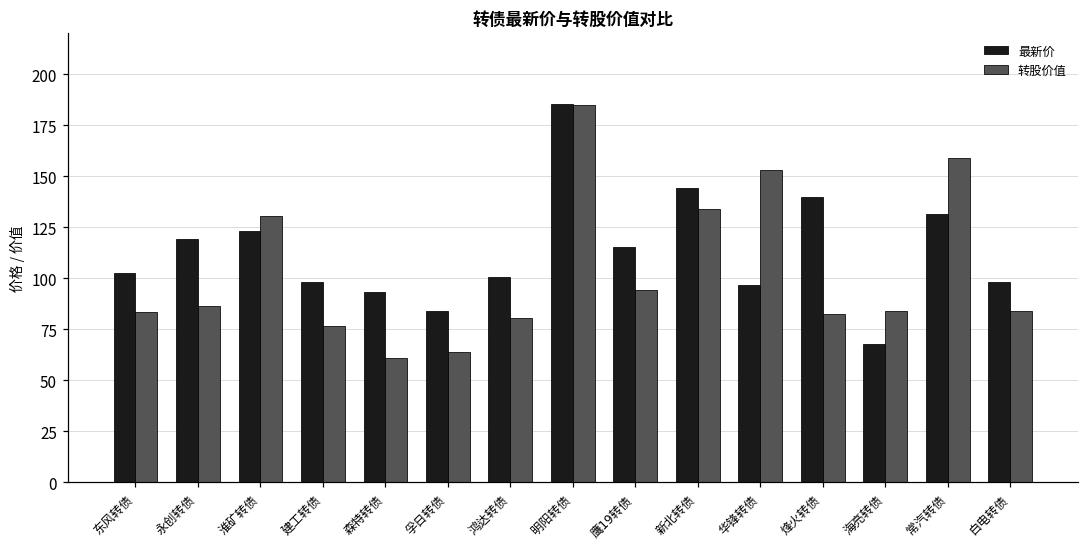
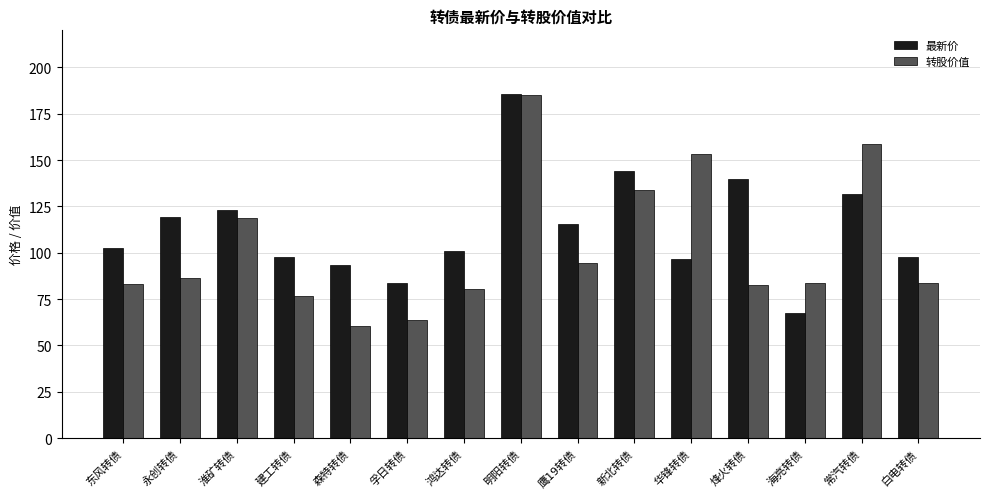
转股价值, 淮矿转债: 131 -> 119
